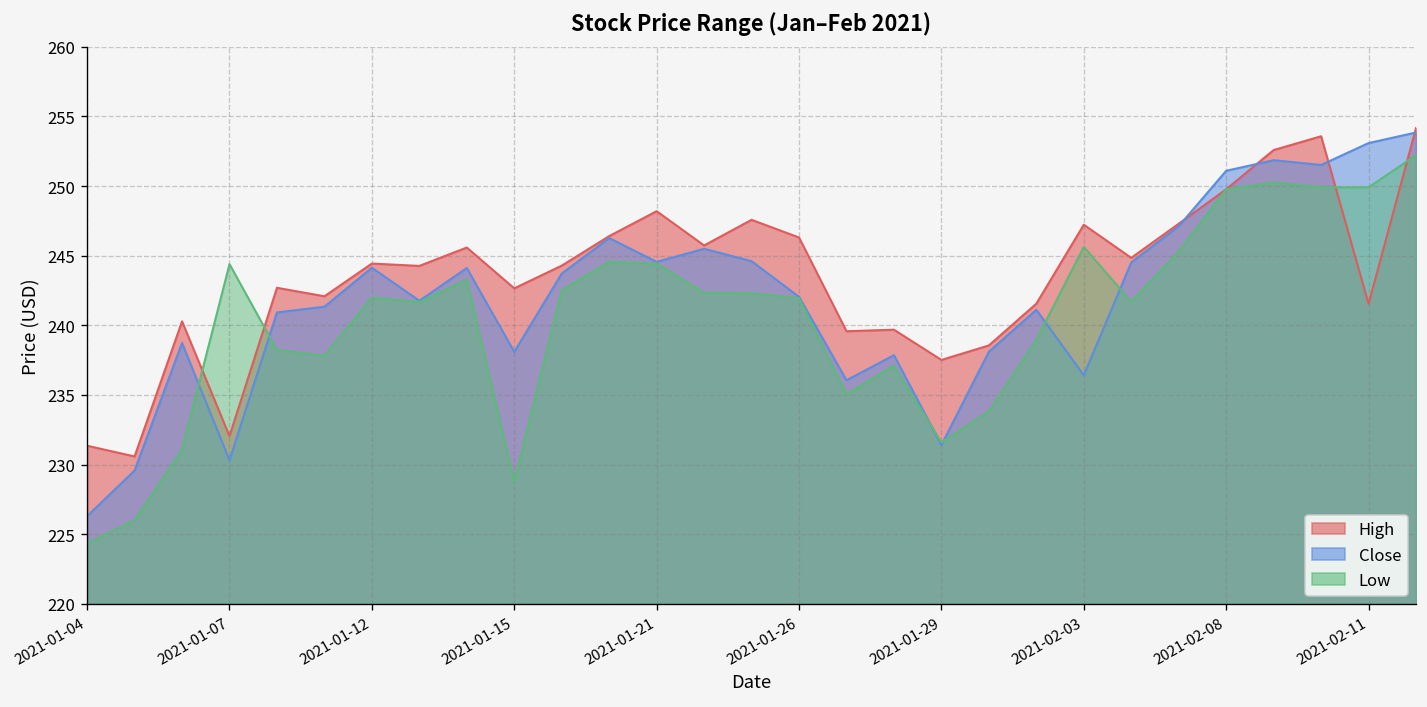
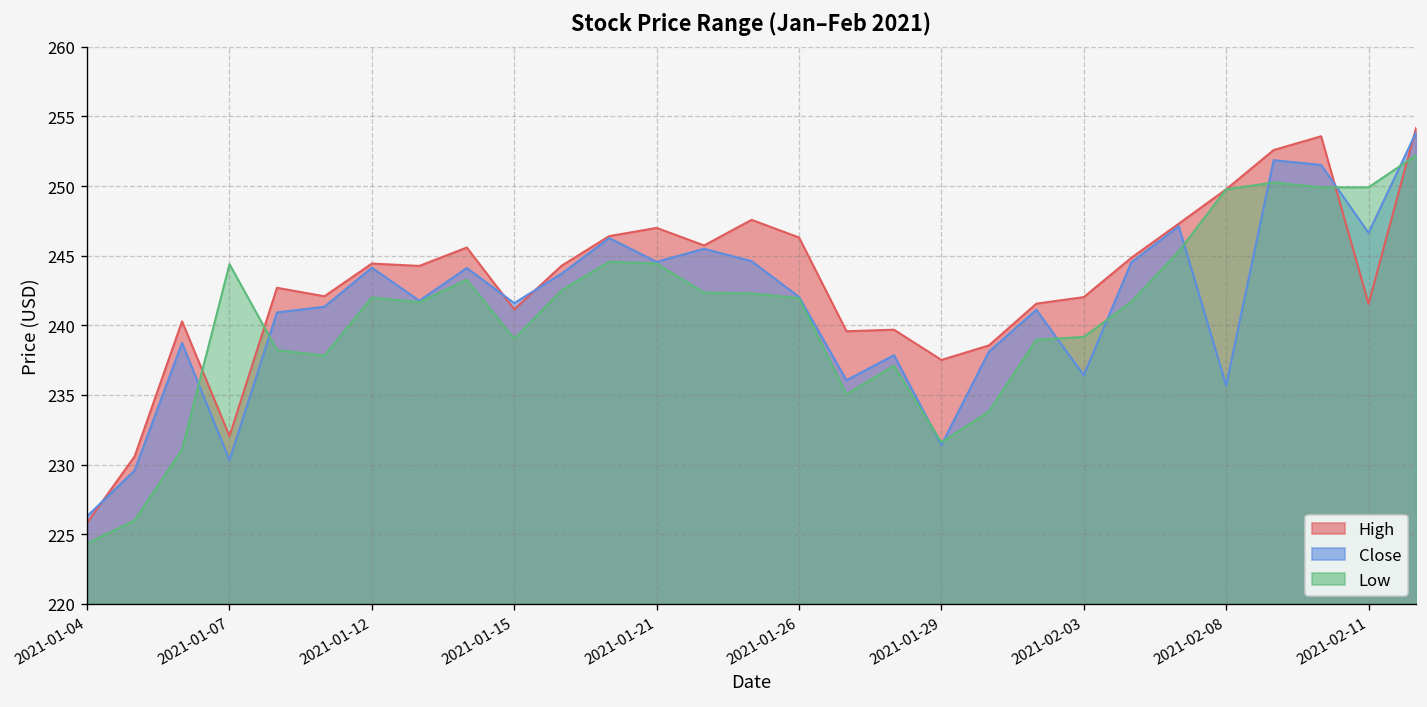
High, 2021-01-04: 231.4 -> 225.8
High, 2021-01-15: 242.7 -> 241.1
Close, 2021-01-15: 238.1 -> 241.6
Low, 2021-01-15: 228.8 -> 239.0
High, 2021-01-21: 248.2 -> 247.0
High, 2021-02-03: 247.2 -> 242.0
Low, 2021-02-03: 245.6 -> 239.2
Close, 2021-02-08: 251.1 -> 235.7
Close, 2021-02-11: 253.1 -> 246.6
